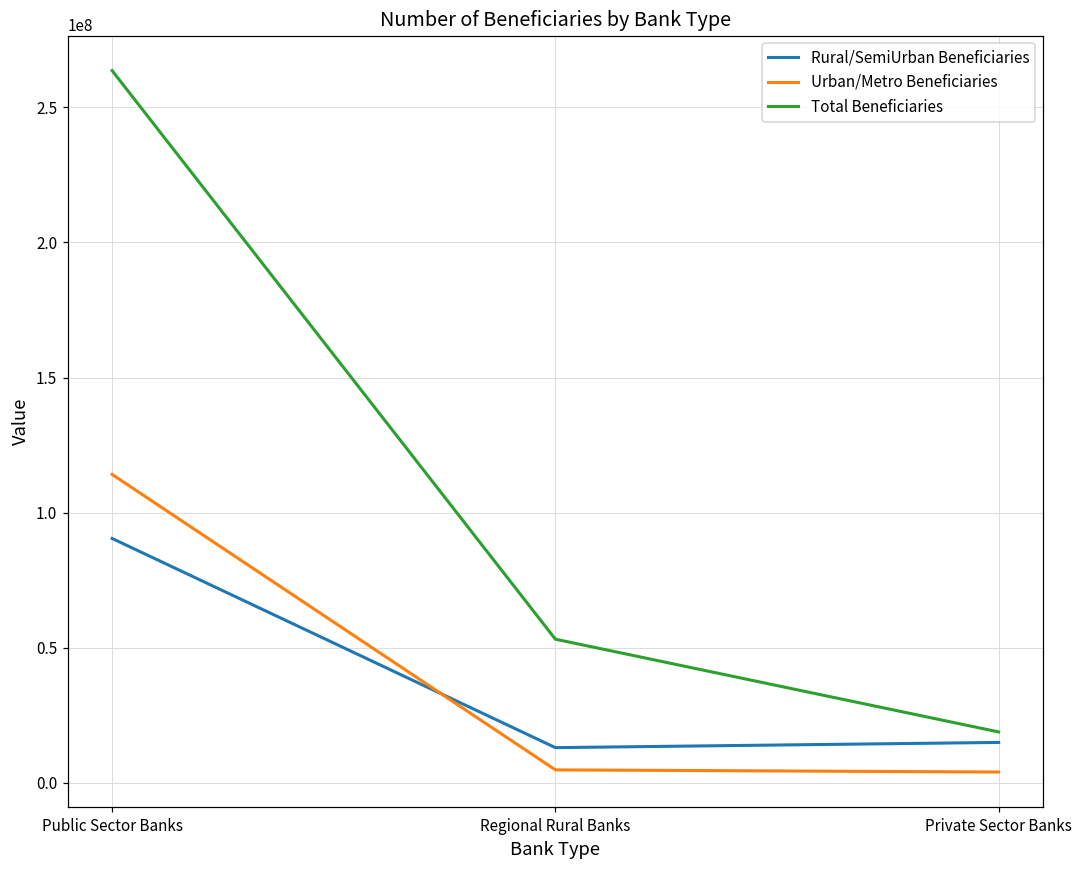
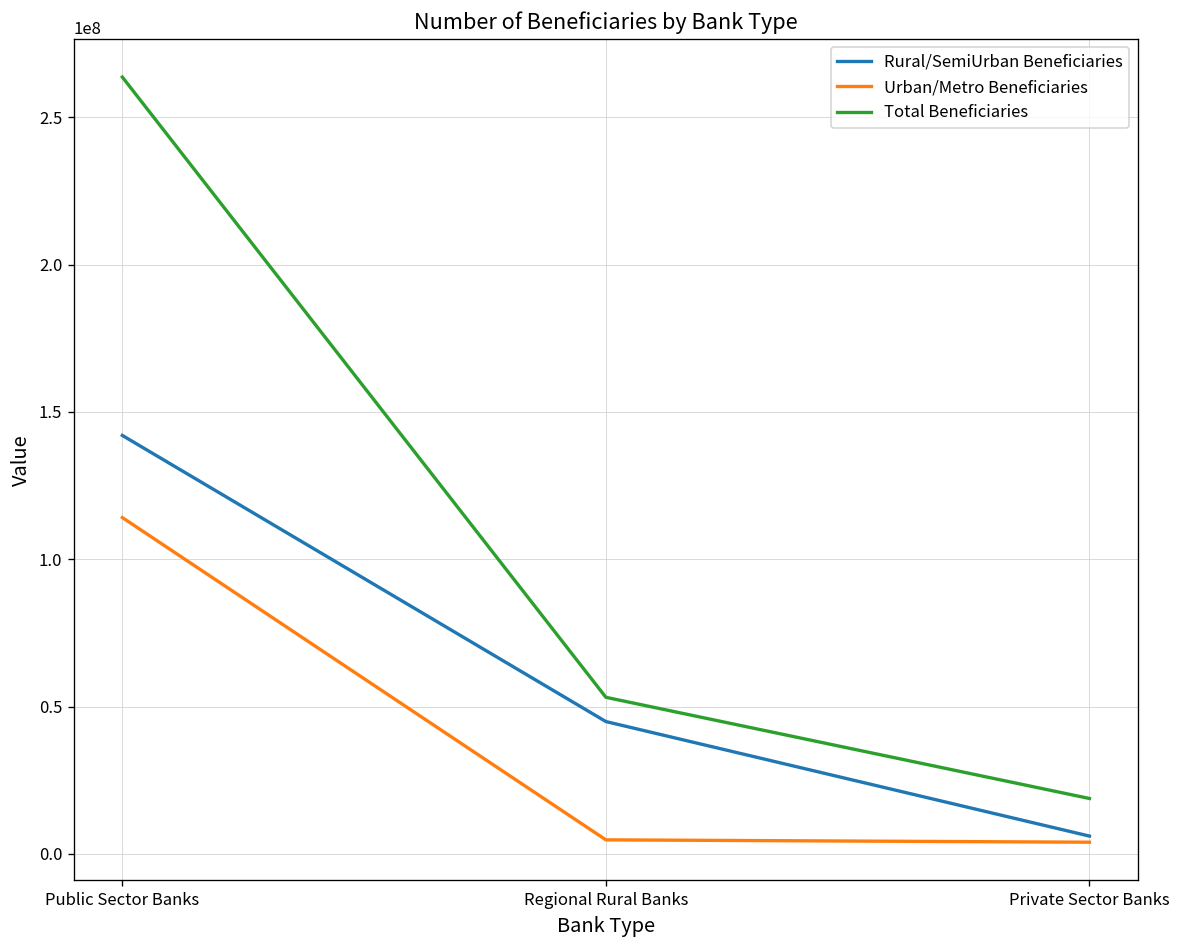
Rural/SemiUrban Beneficiaries, Public Sector Banks: 90000000 -> 142000000
Rural/SemiUrban Beneficiaries, Regional Rural Banks: 13000000 -> 45000000
Rural/SemiUrban Beneficiaries, Private Sector Banks: 15000000 -> 6000000
